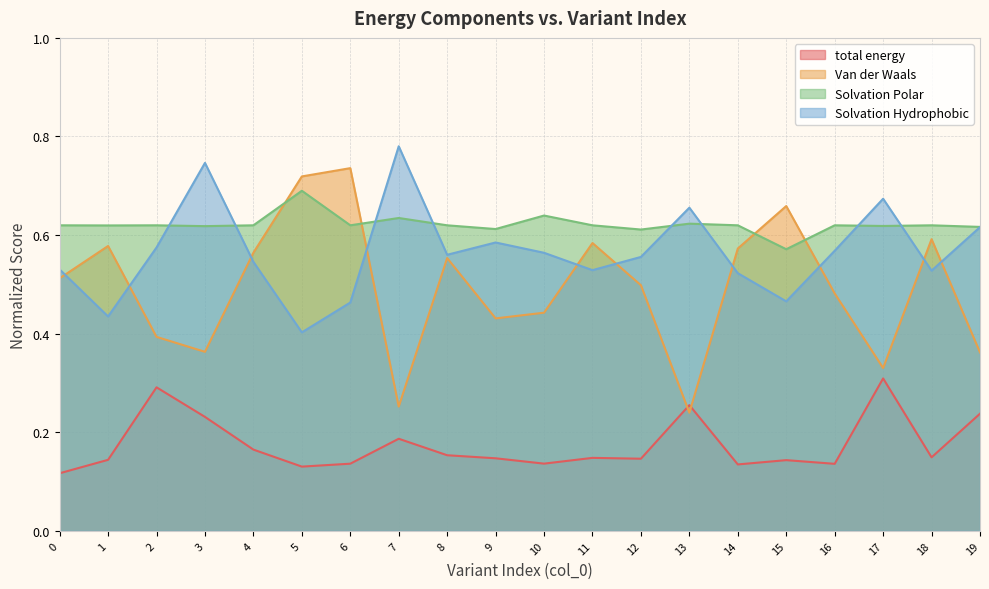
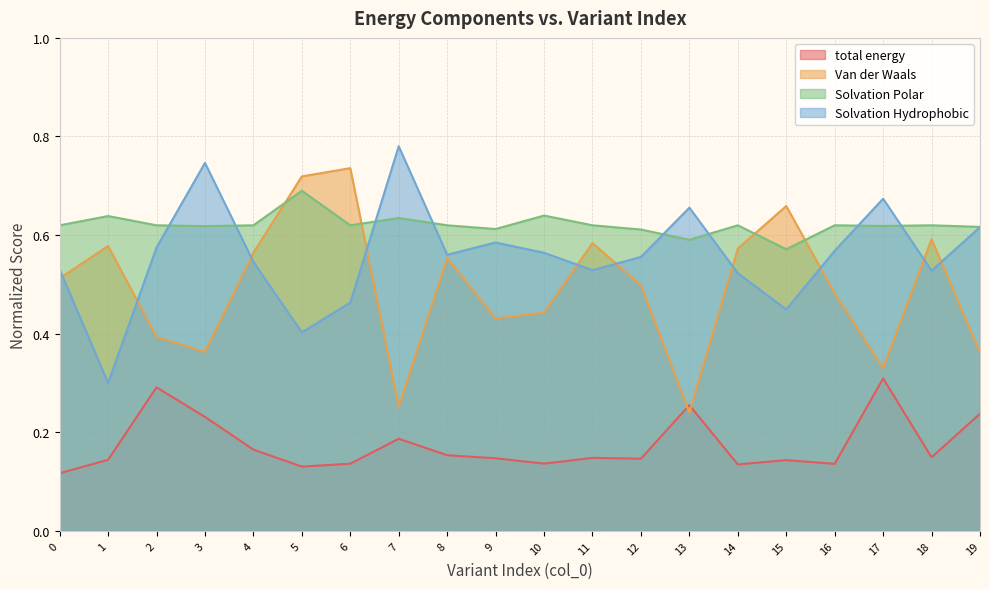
Solvation Polar, 1: 0.62 -> 0.64
Solvation Hydrophobic, 1: 0.43 -> 0.30
Solvation Polar, 13: 0.62 -> 0.59
Solvation Hydrophobic, 15: 0.47 -> 0.45
